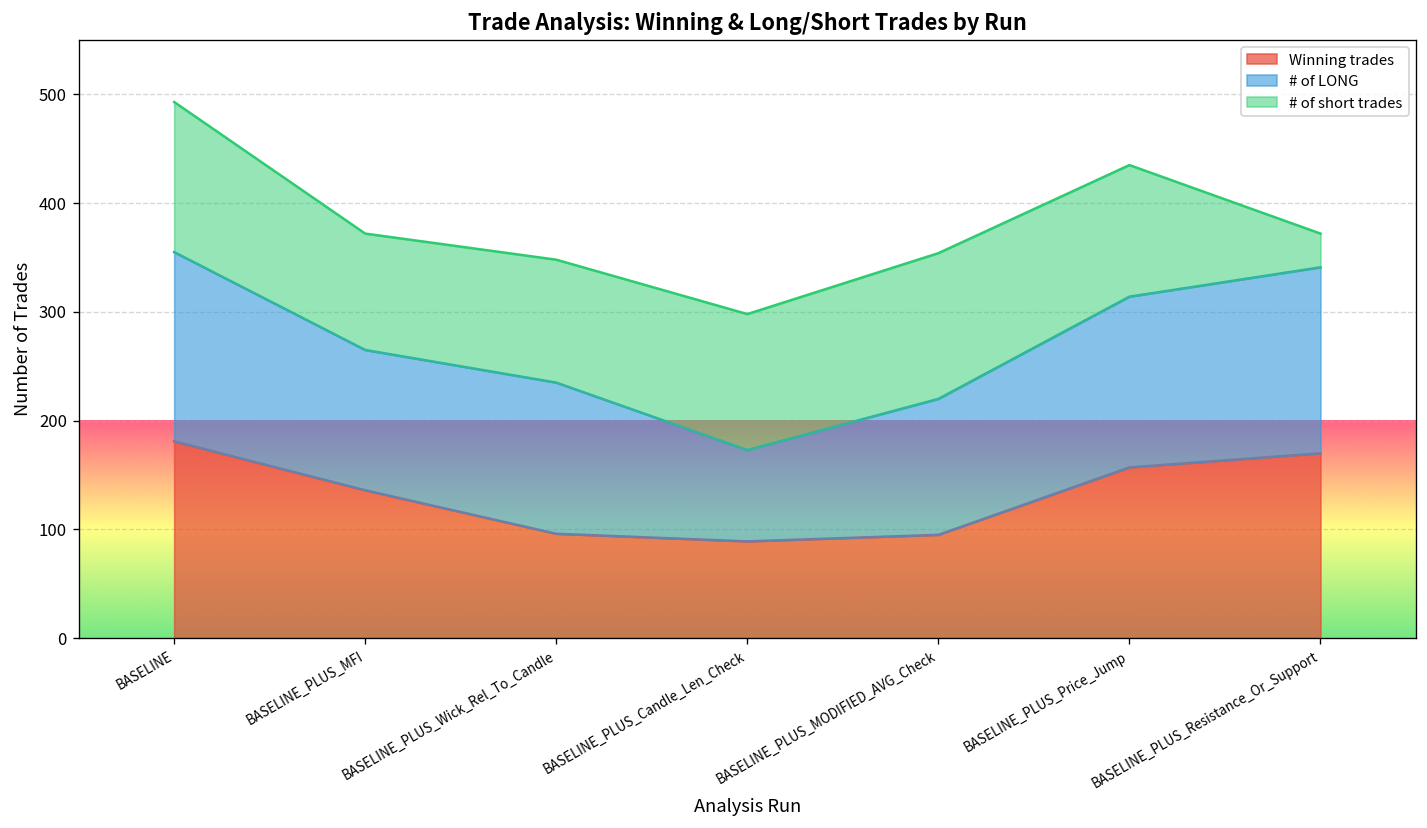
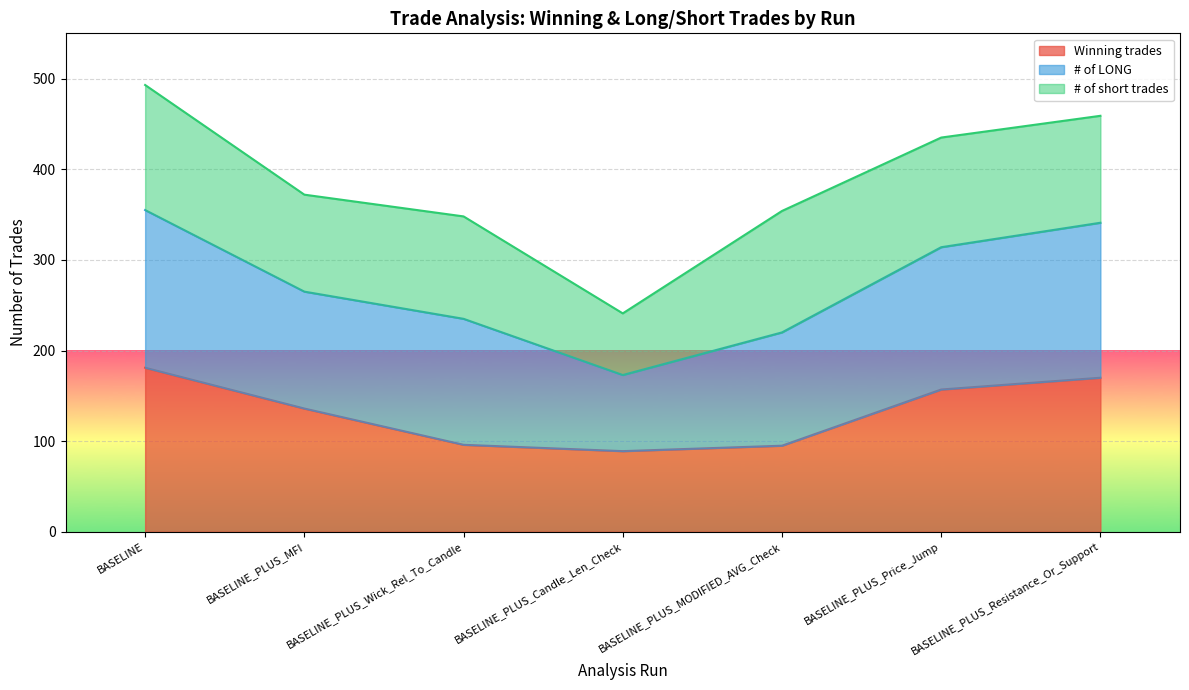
# of short trades, BASELINE_PLUS_Candle_Len_Check: 130 -> 70
# of short trades, BASELINE_PLUS_Resistance_Or_Support: 30 -> 120
